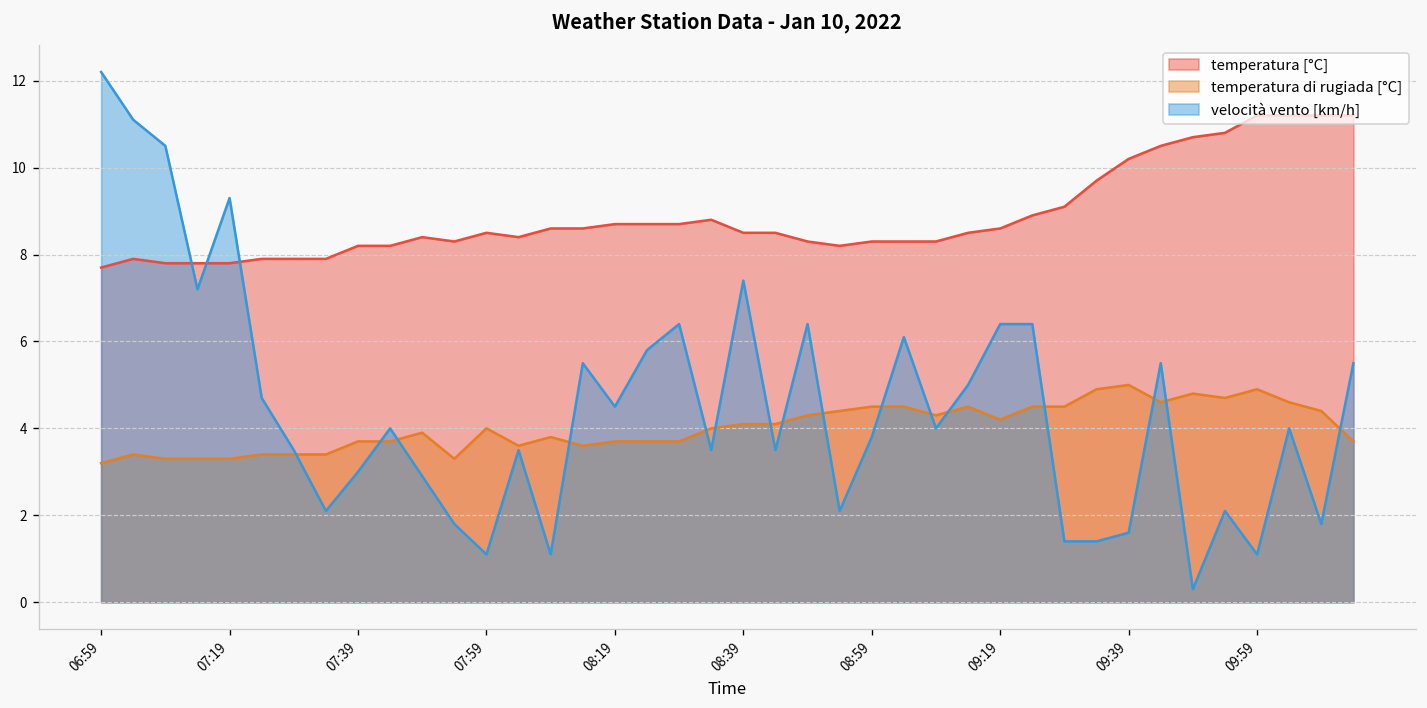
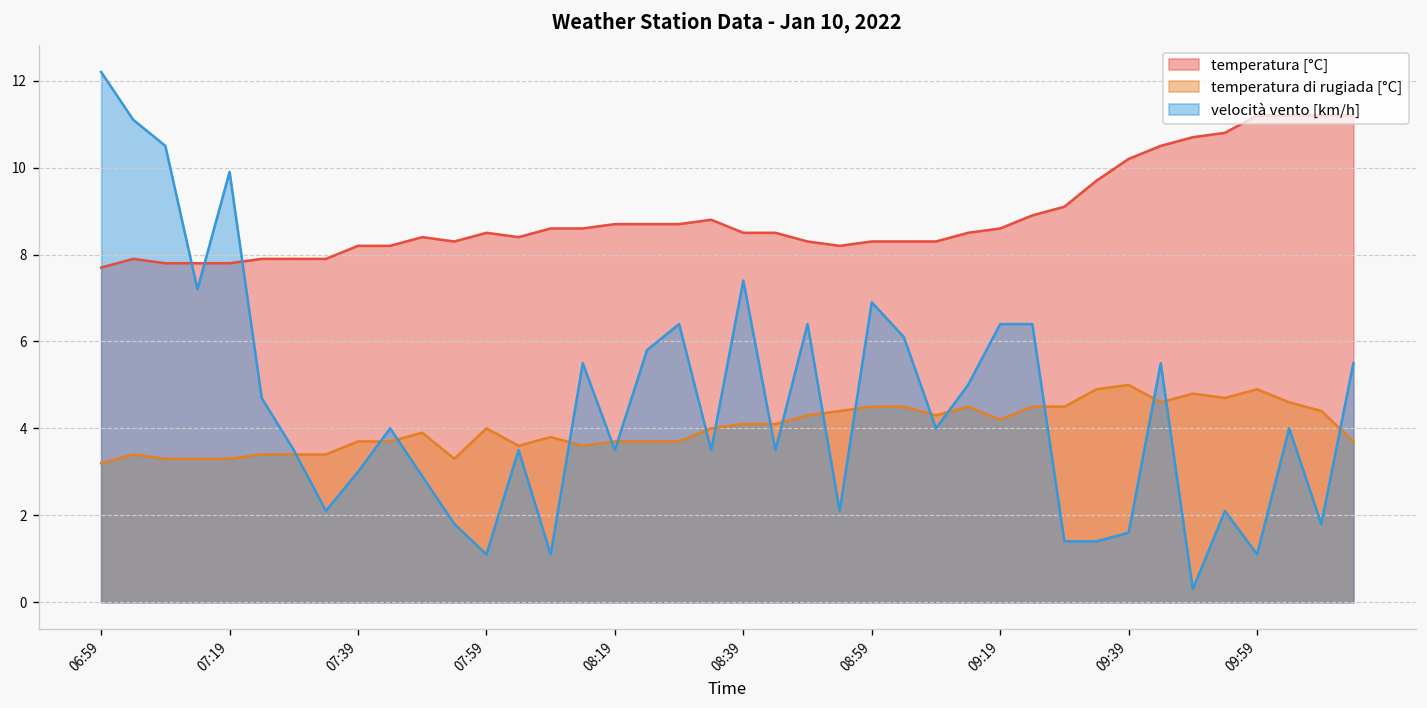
velocità vento [km/h], 07:19: 9.3 -> 9.9
velocità vento [km/h], 08:19: 4.5 -> 3.5
velocità vento [km/h], 08:59: 3.8 -> 6.9
